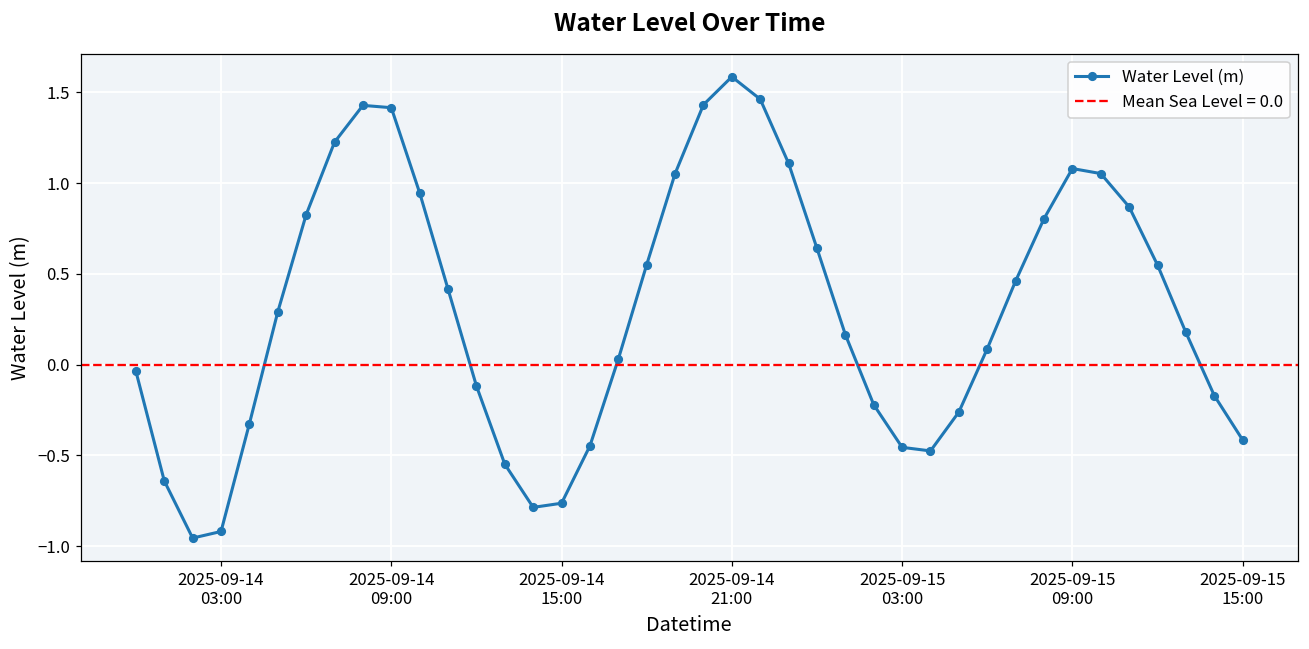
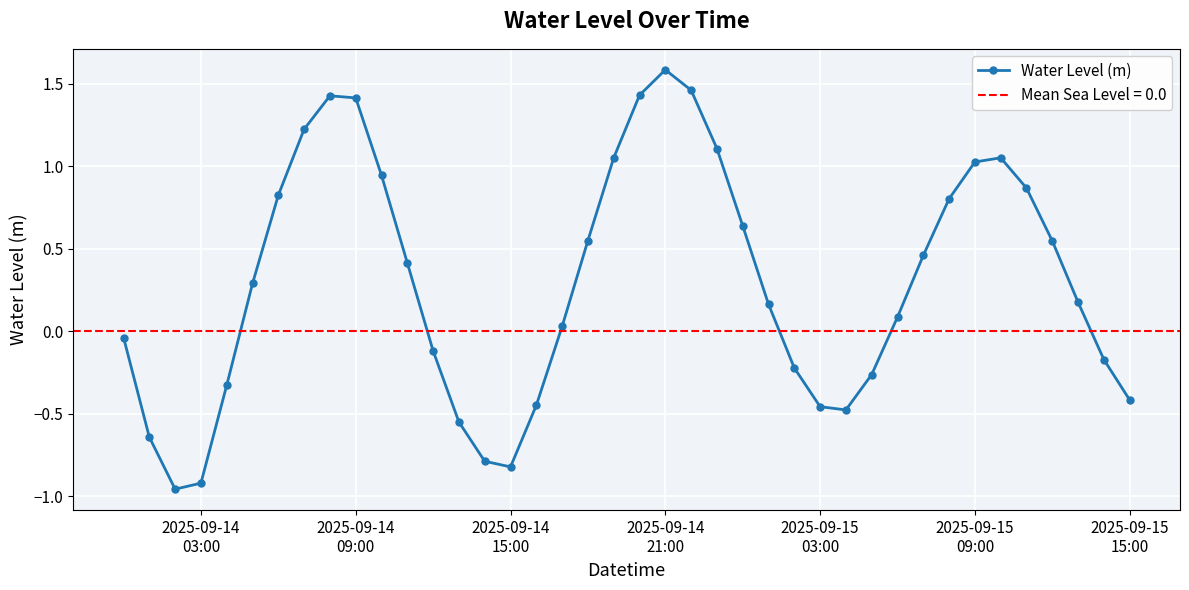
2025-09-14 15:00: -0.76 -> -0.82
2025-09-15 09:00: 1.08 -> 1.03
